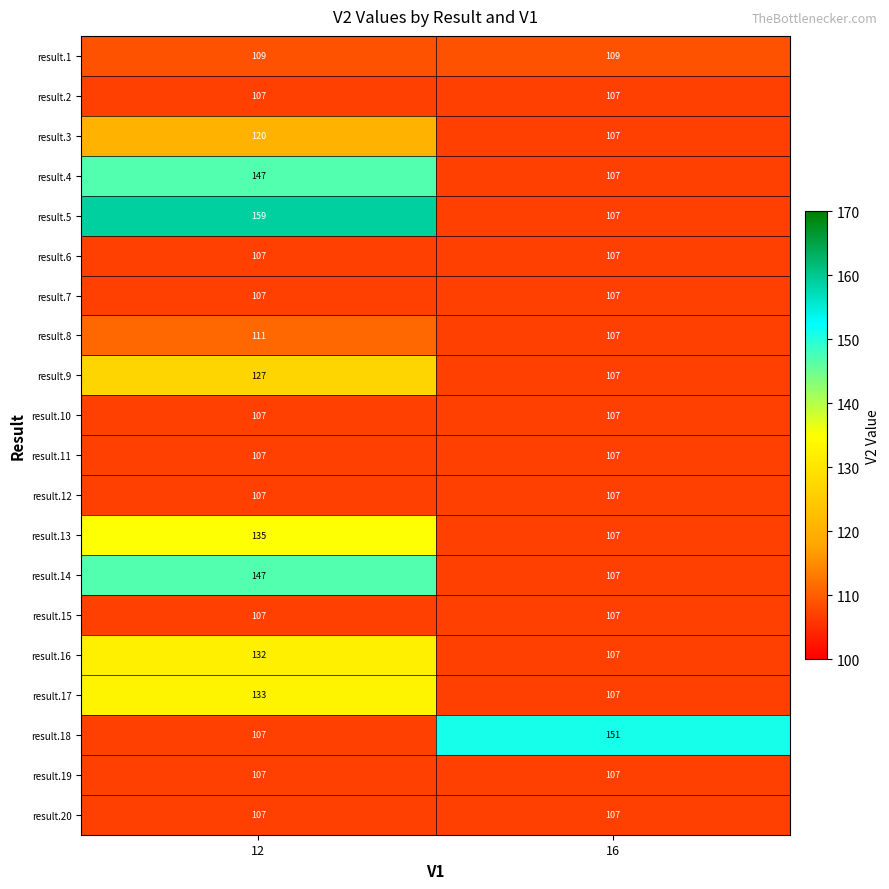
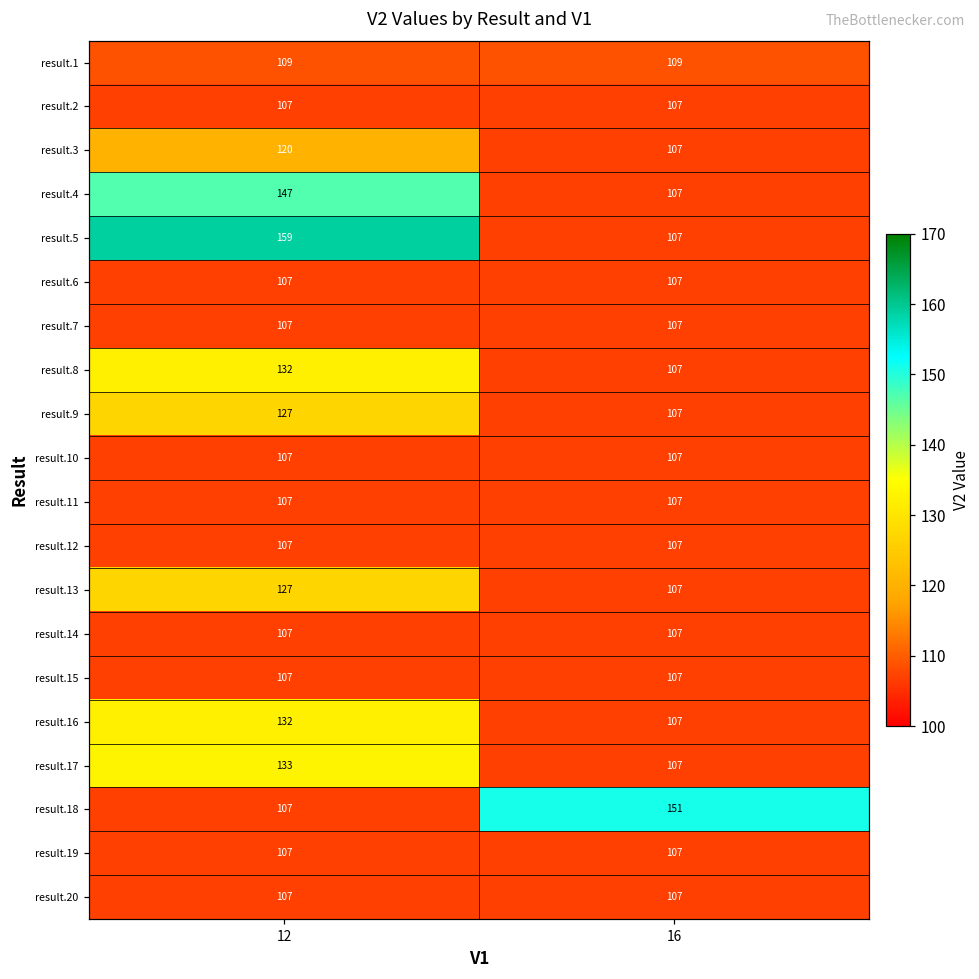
result.8, 12: 111 -> 132
result.13, 12: 135 -> 127
result.14, 12: 147 -> 107
